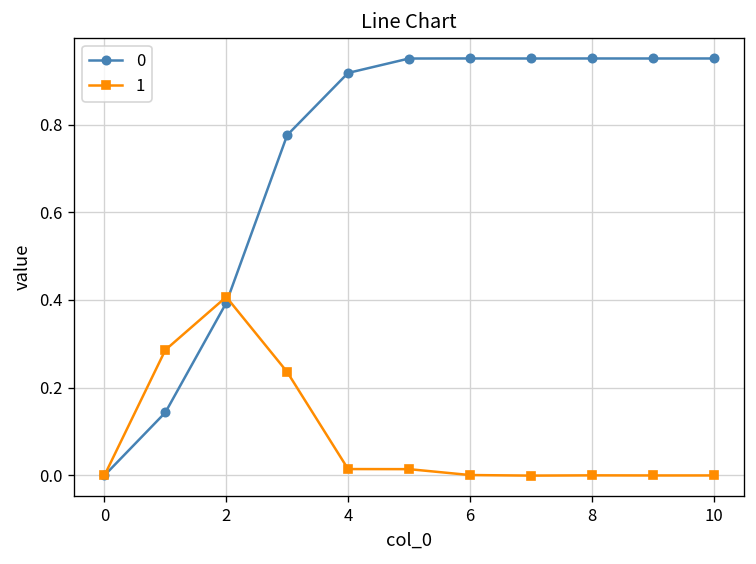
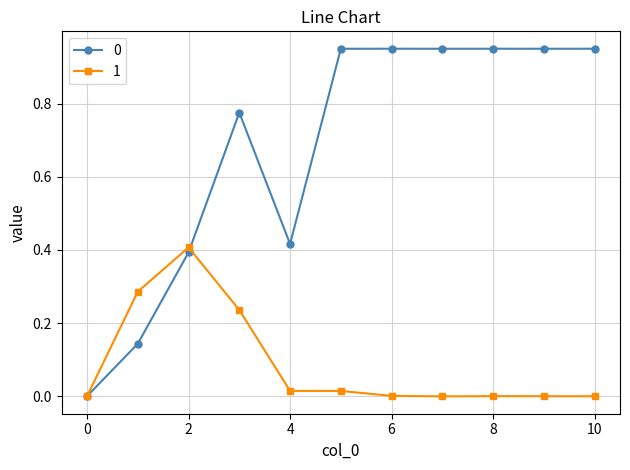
0, 4: 0.92 -> 0.42
